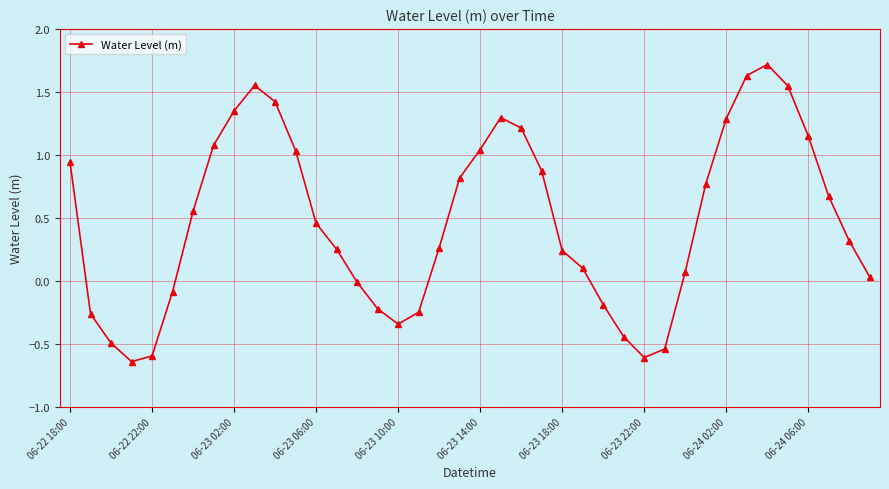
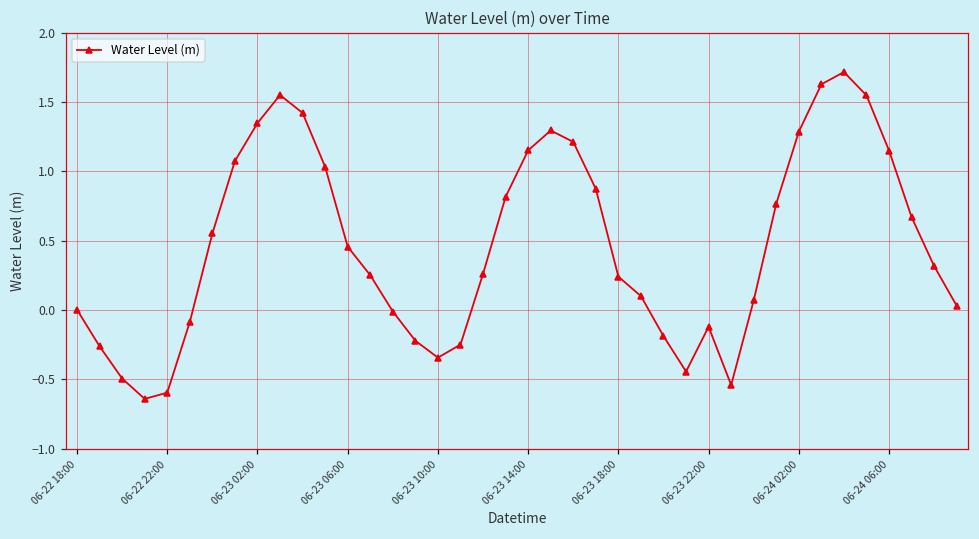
06-22 18:00: 0.94 -> 0.00
06-23 14:00: 1.04 -> 1.15
06-23 22:00: -0.61 -> -0.12
